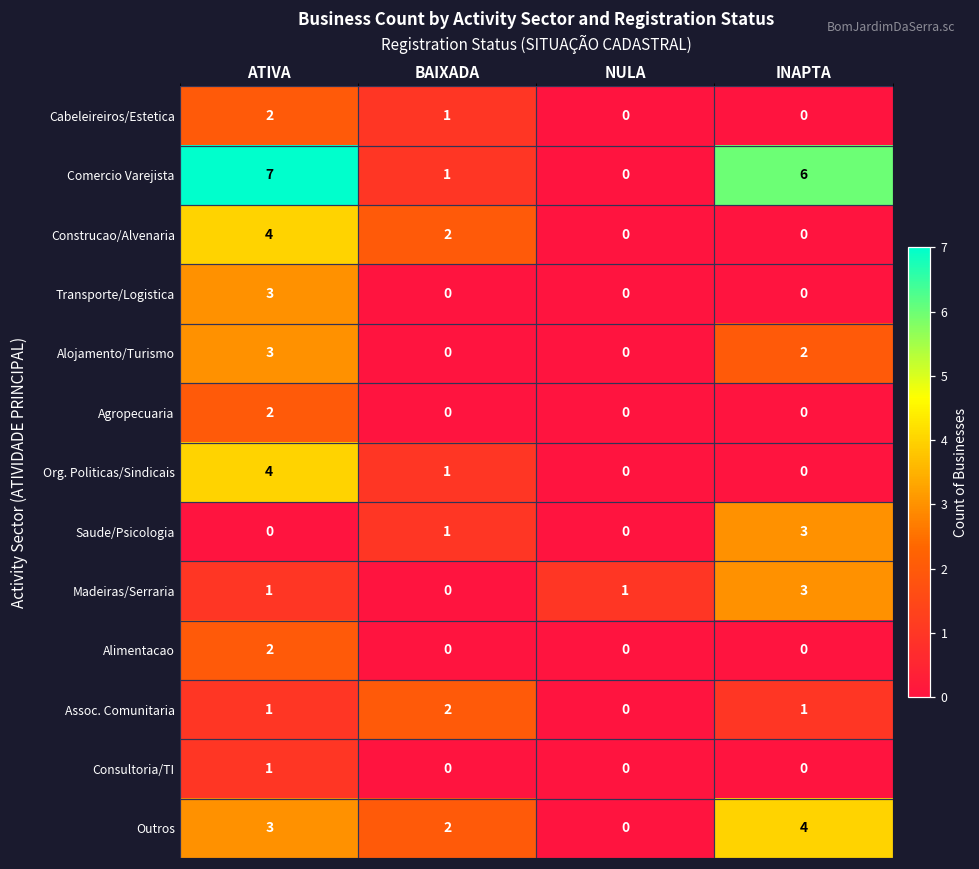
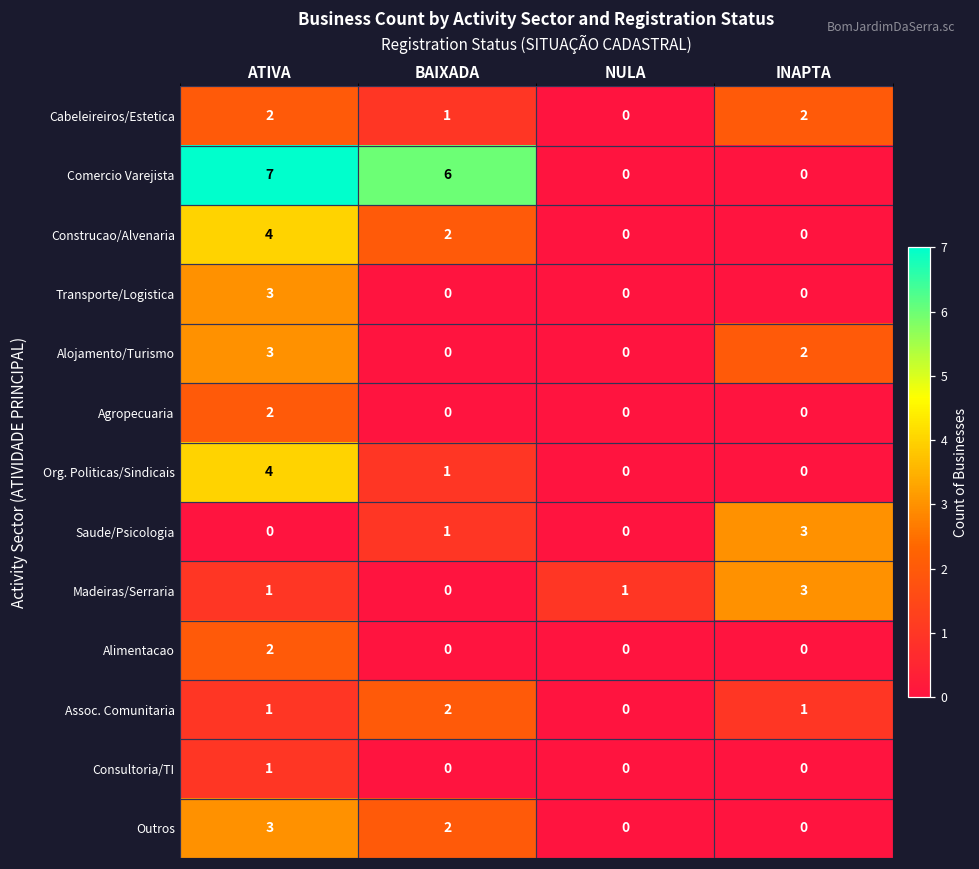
Cabeleireiros/Estetica, INAPTA: 0 -> 2
Comercio Varejista, BAIXADA: 1 -> 6
Comercio Varejista, INAPTA: 6 -> 0
Outros, INAPTA: 4 -> 0
